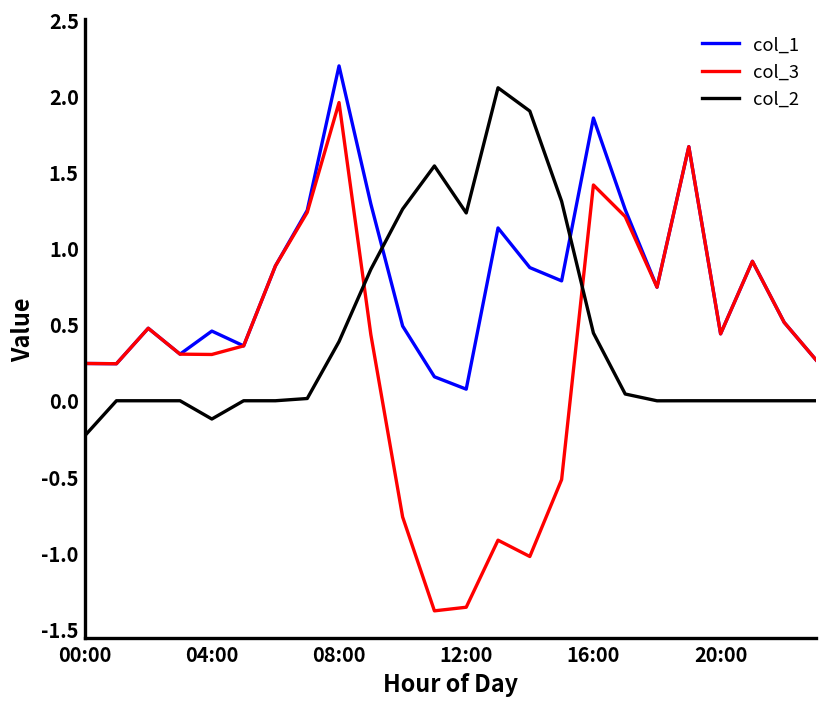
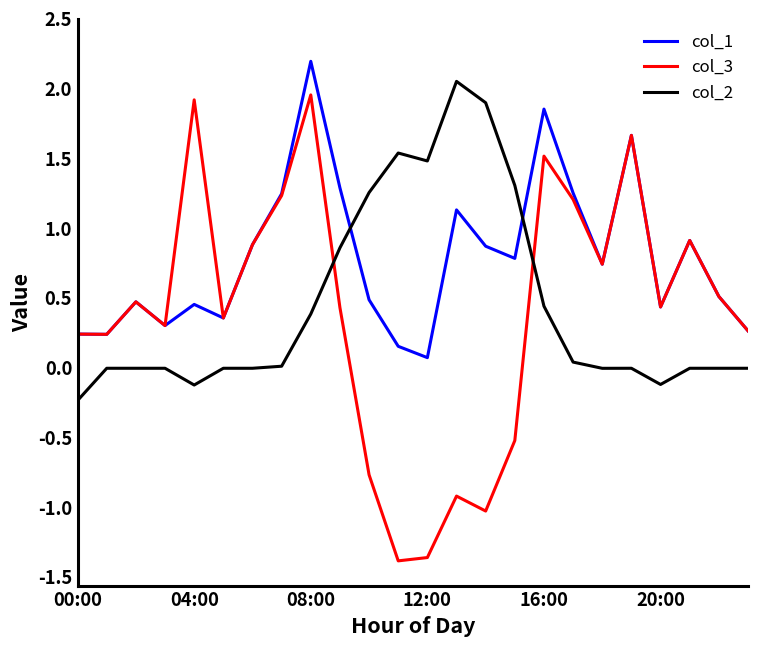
col_3, 04:00: 0.30 -> 1.92
col_2, 12:00: 1.23 -> 1.48
col_3, 16:00: 1.41 -> 1.52
col_2, 20:00: -0.01 -> -0.12
